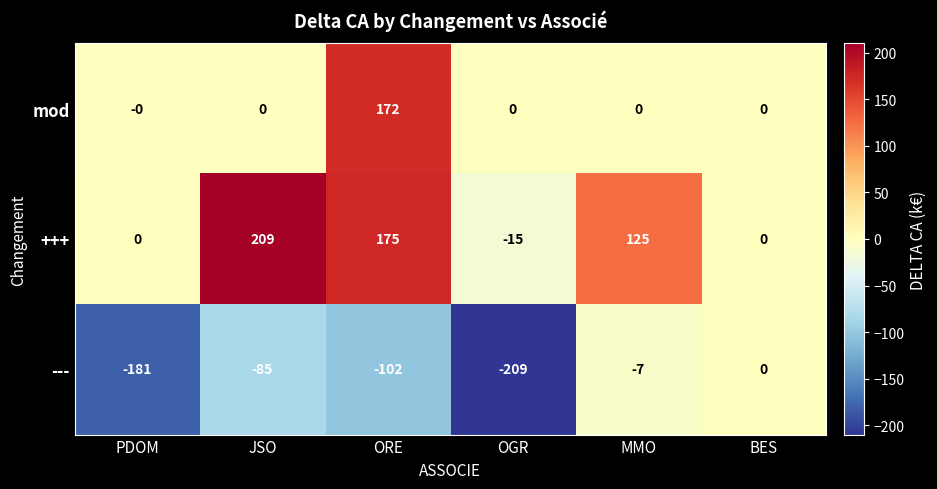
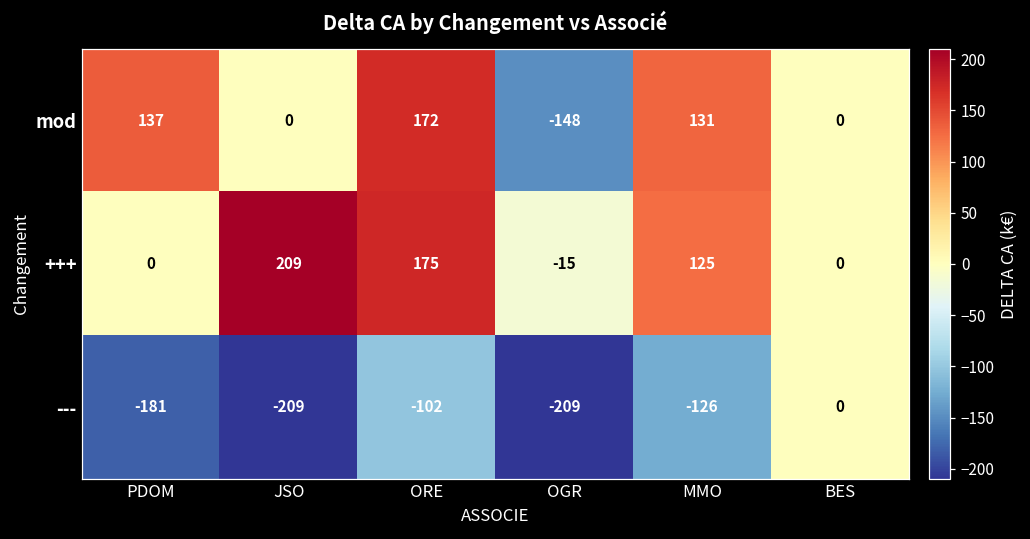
mod, PDOM: -0 -> 137
mod, OGR: 0 -> -148
mod, MMO: 0 -> 131
---, JSO: -85 -> -209
---, MMO: -7 -> -126
